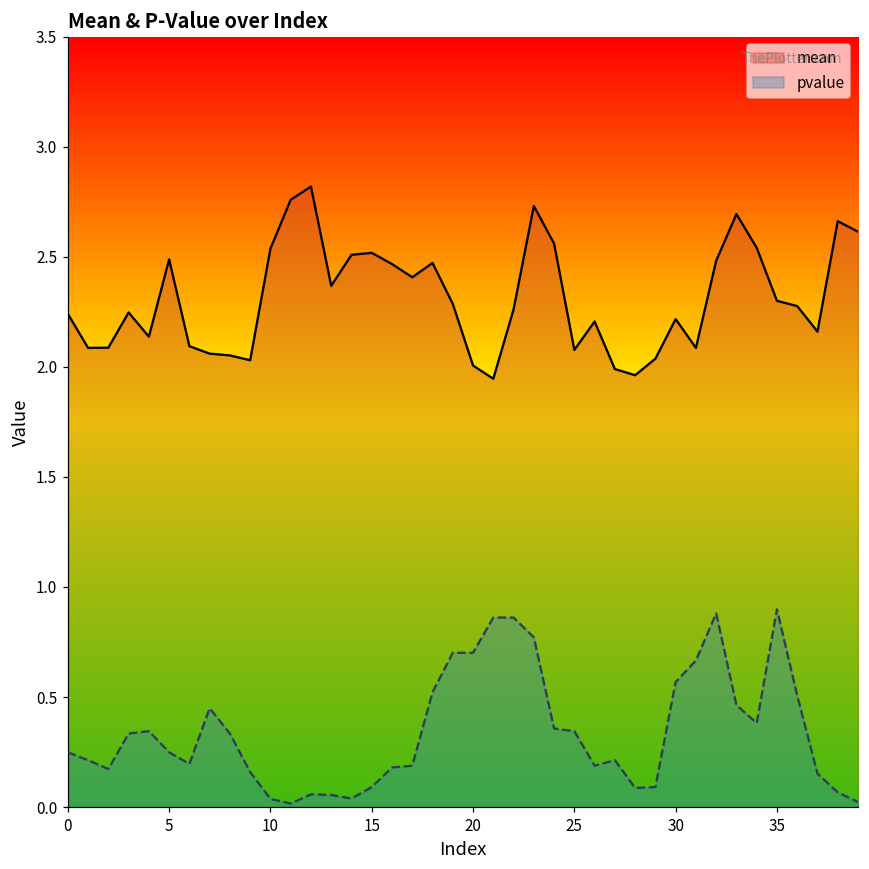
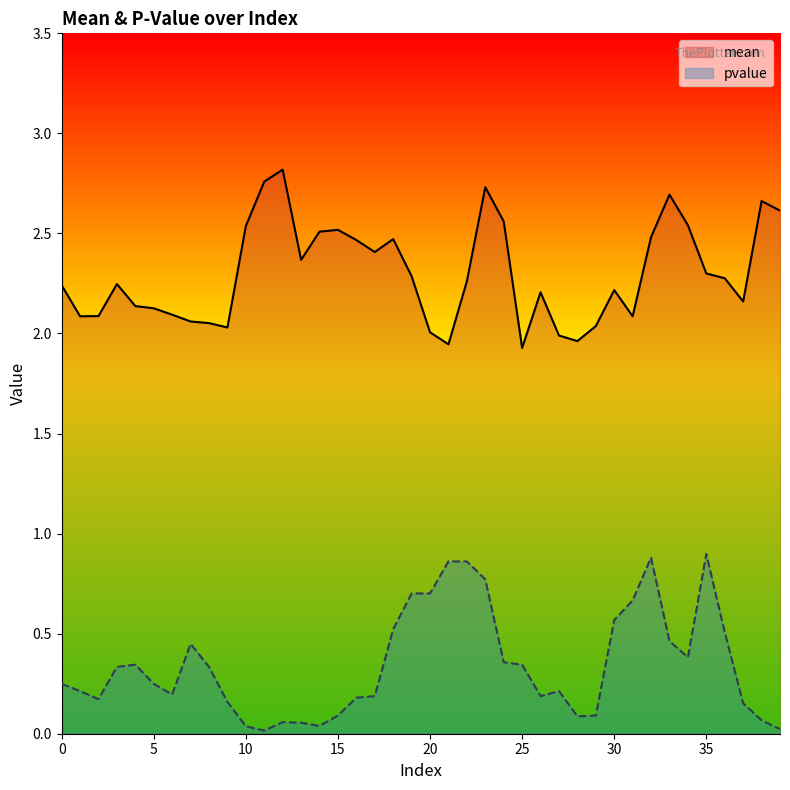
mean, 5: 2.49 -> 2.13
mean, 25: 2.08 -> 1.93
